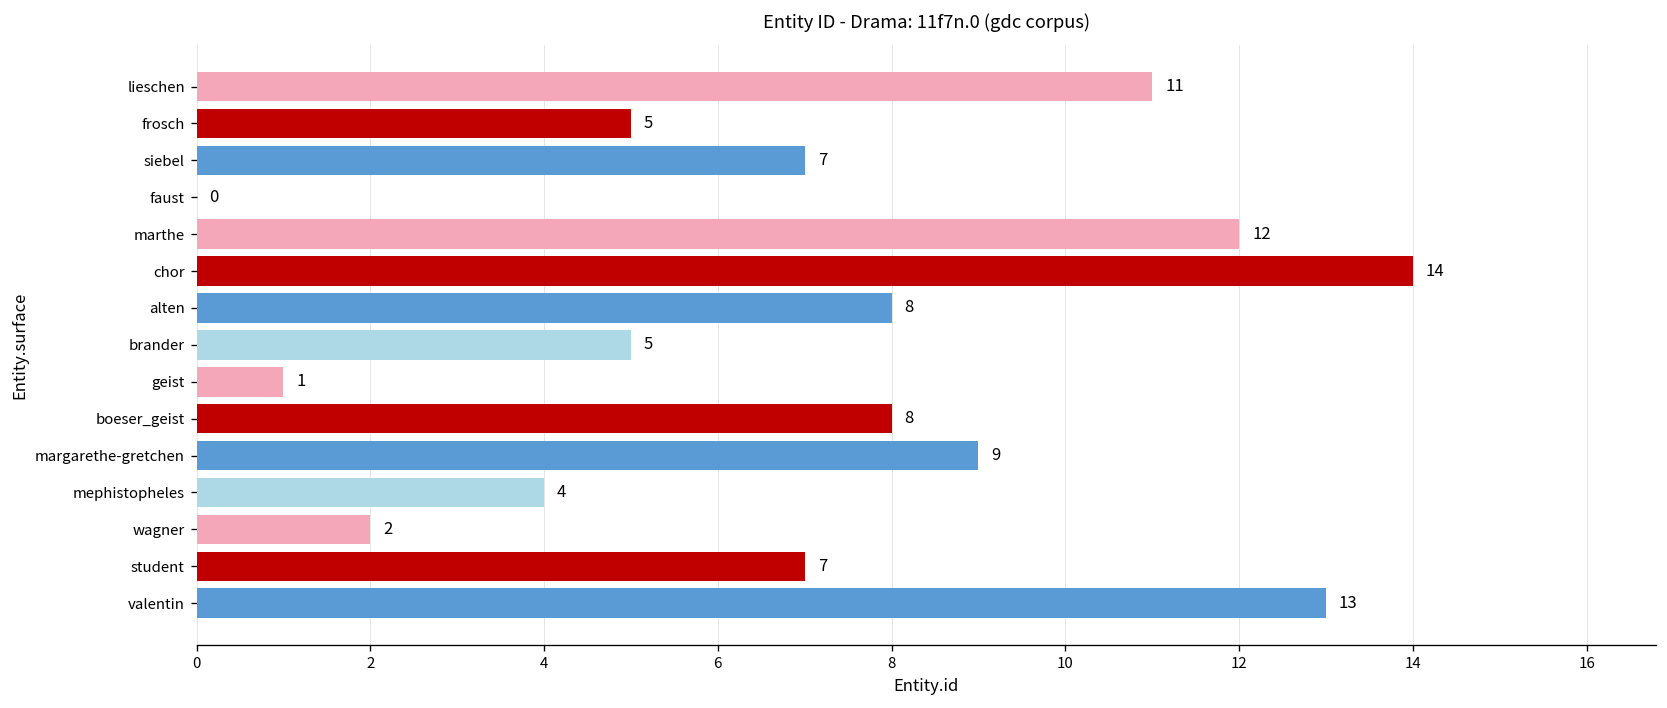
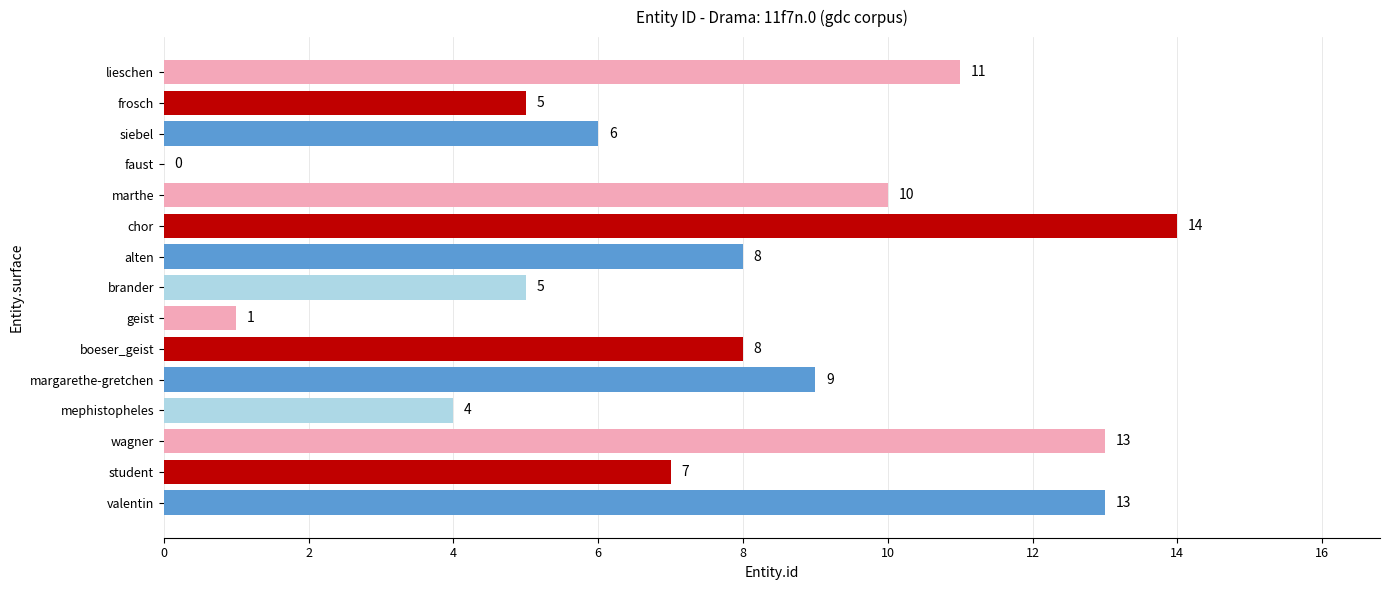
siebel: 7 -> 6
marthe: 12 -> 10
wagner: 2 -> 13
